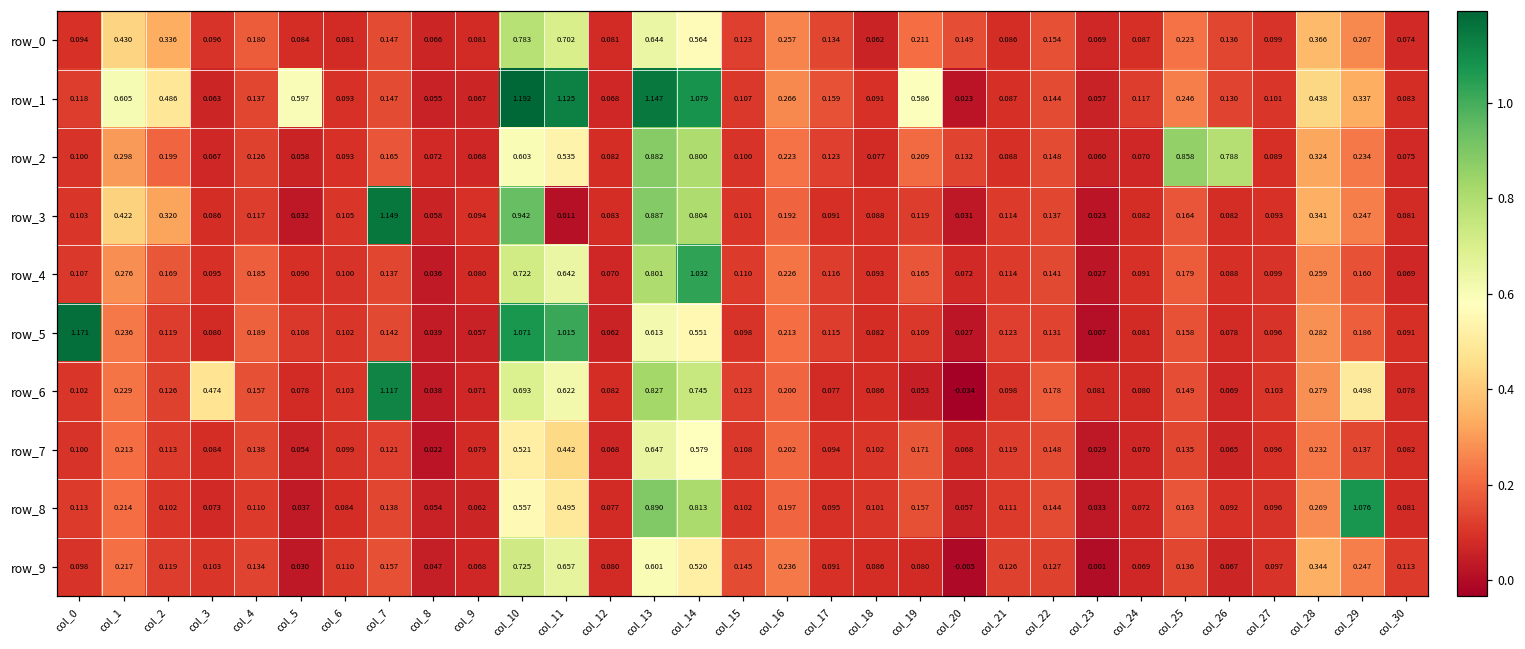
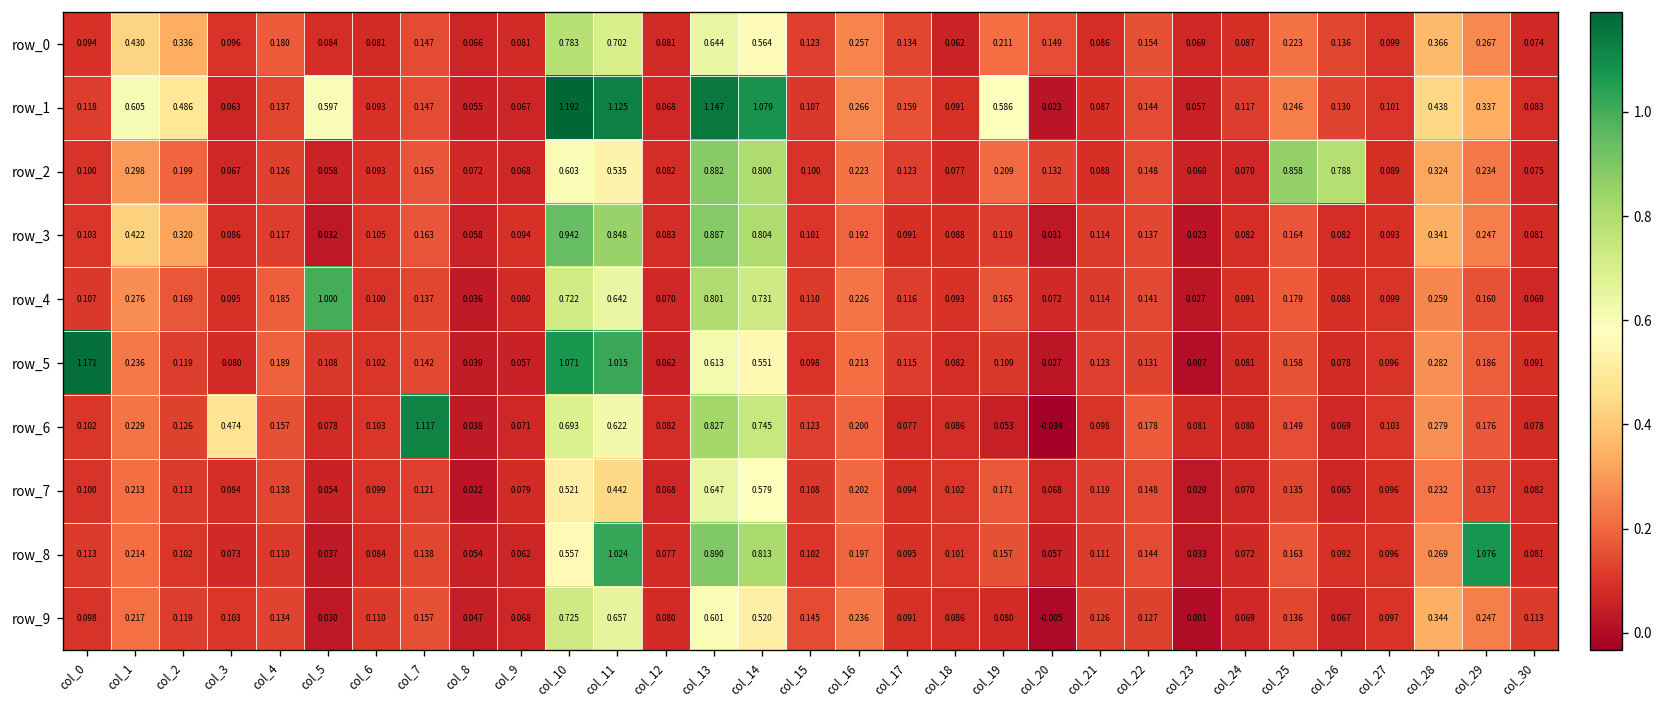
row_3, col_7: 1.149 -> 0.163
row_3, col_11: 0.011 -> 0.848
row_4, col_5: 0.090 -> 1.000
row_4, col_14: 1.032 -> 0.731
row_6, col_29: 0.498 -> 0.176
row_8, col_11: 0.495 -> 1.024
